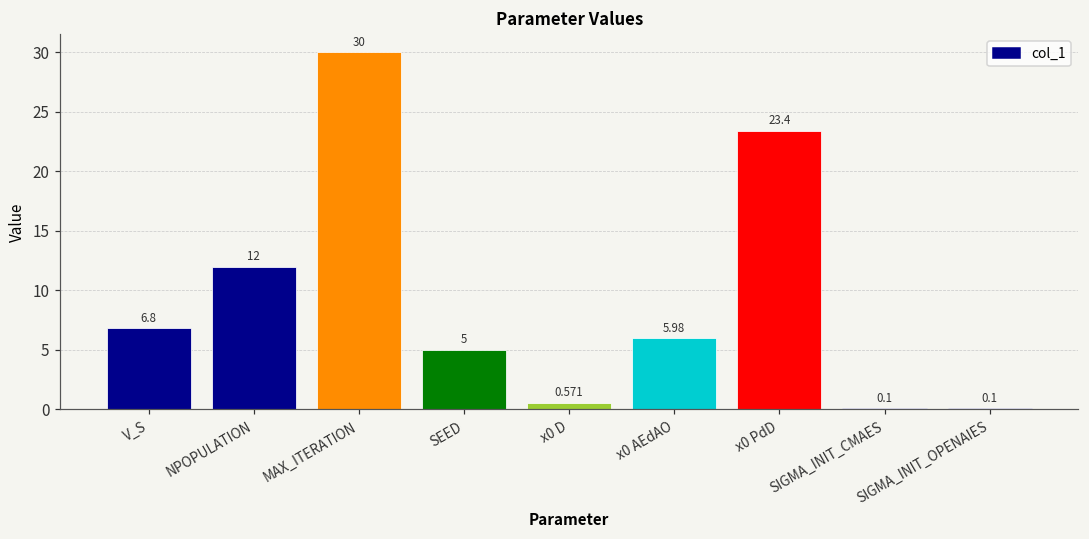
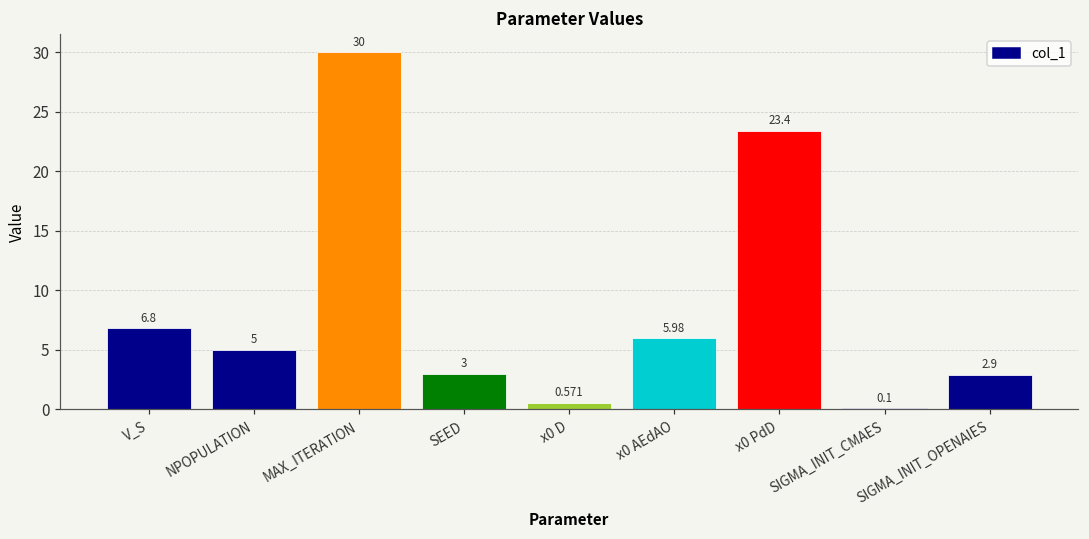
NPOPULATION: 12 -> 5
SEED: 5 -> 3
SIGMA_INIT_OPENAIES: 0.1 -> 2.9
